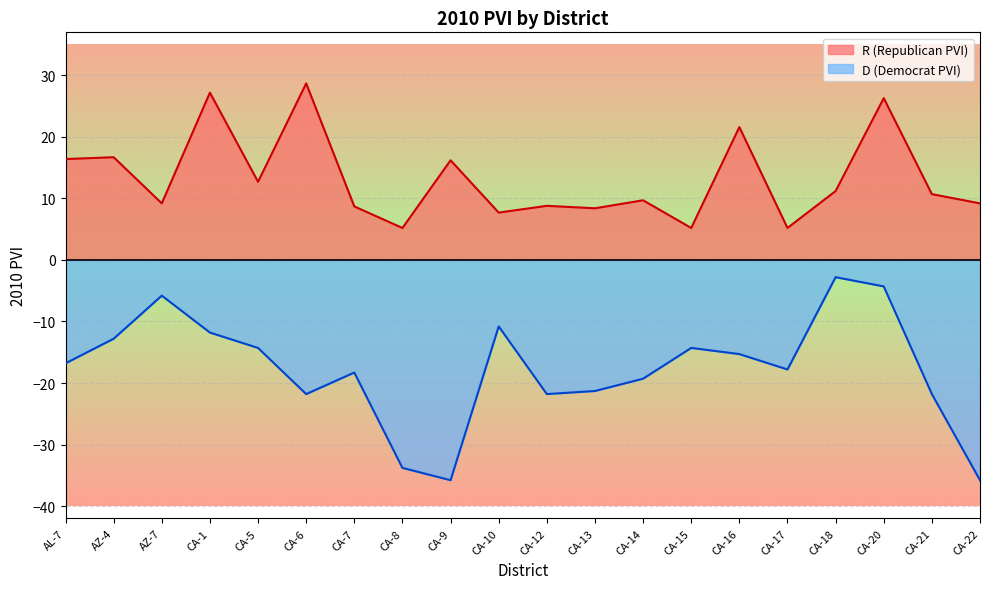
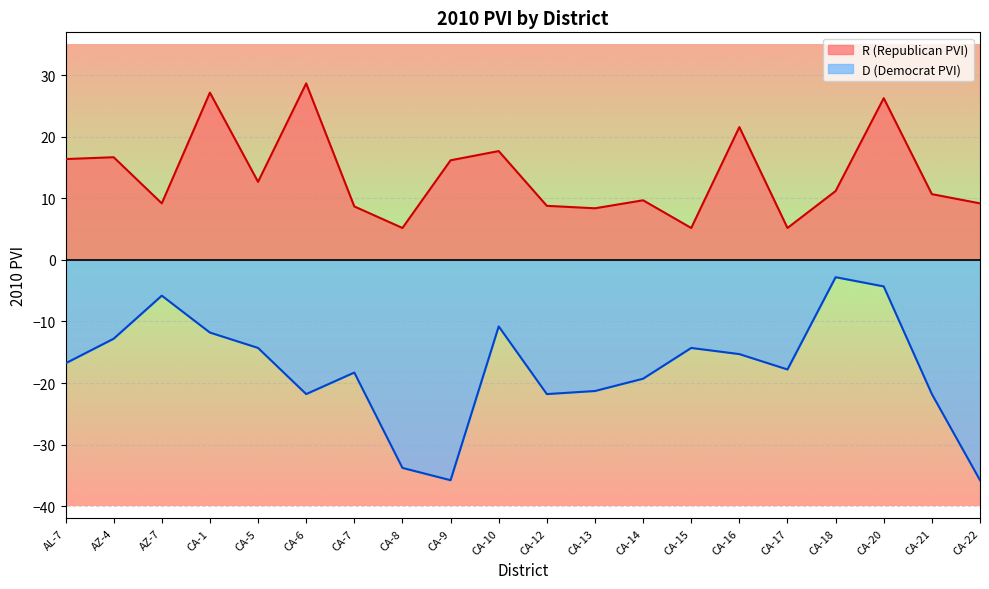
R (Republican PVI), CA-10: 8 -> 18
